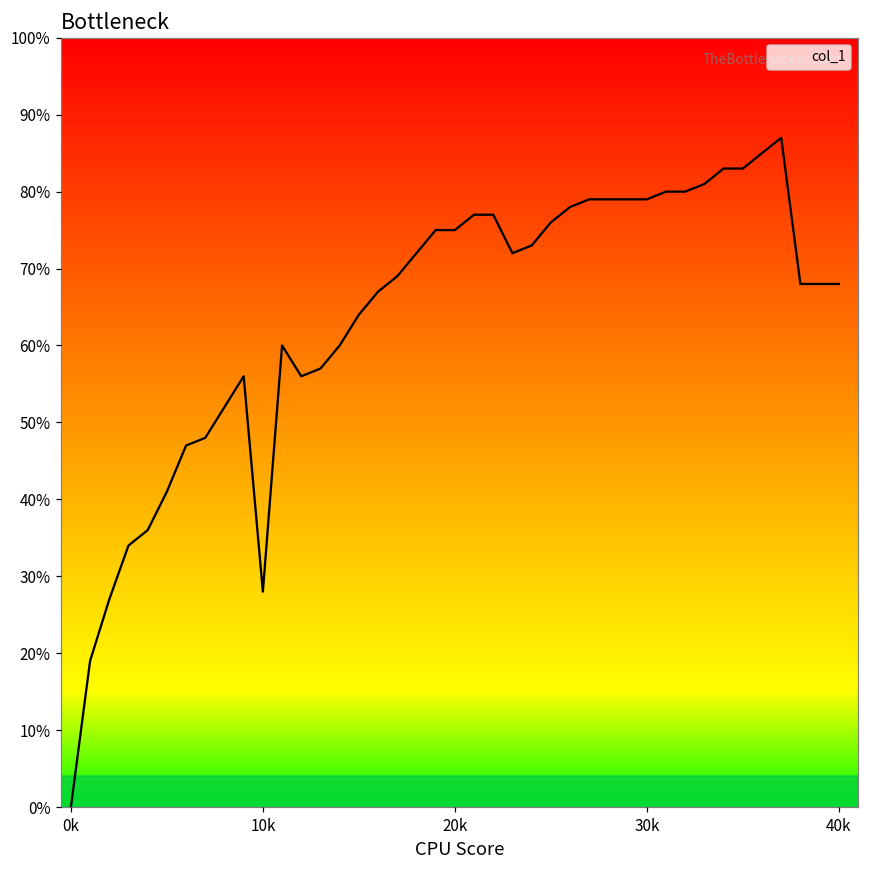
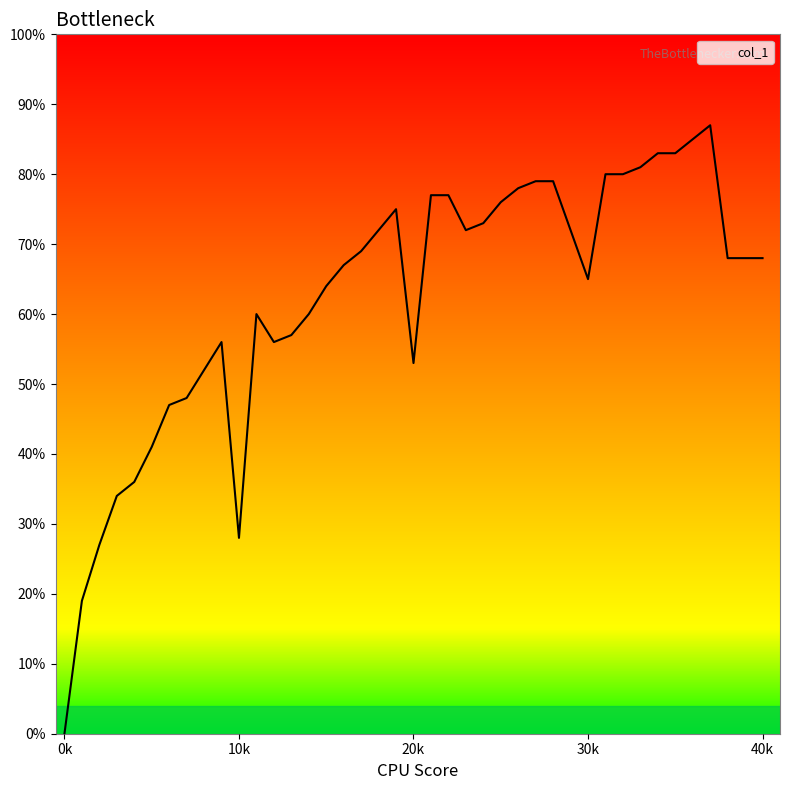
20k: 75% -> 53%
30k: 79% -> 65%
